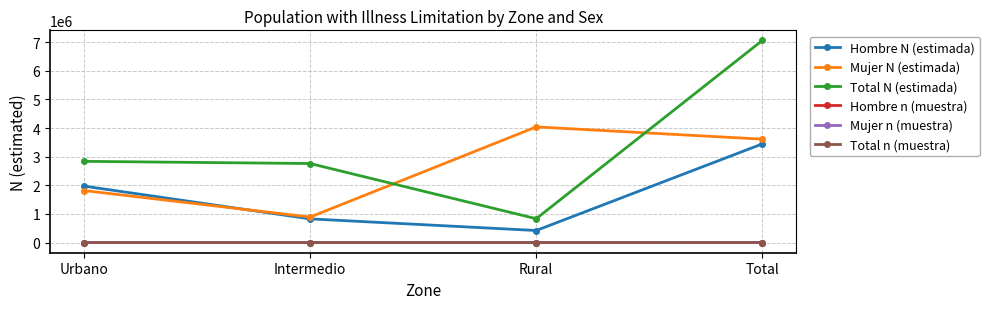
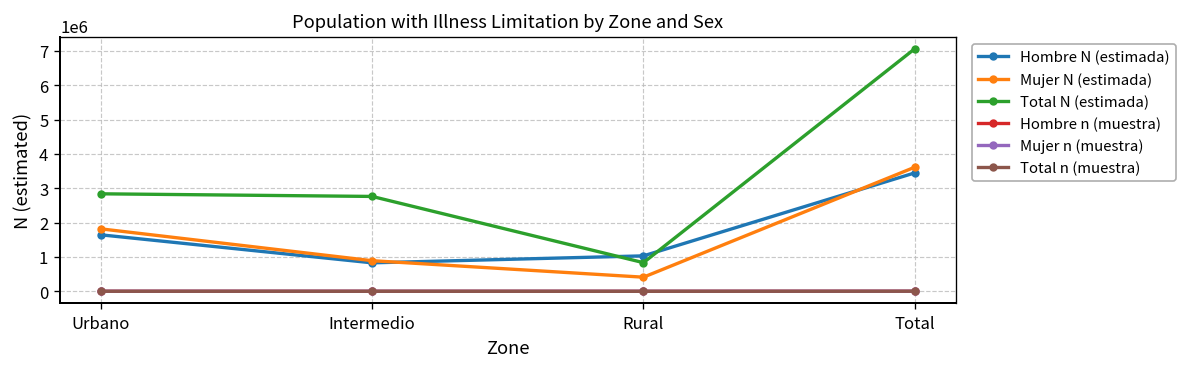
Hombre N (estimada), Urbano: 2000000 -> 1600000
Hombre N (estimada), Rural: 400000 -> 1000000
Mujer N (estimada), Rural: 4000000 -> 400000
